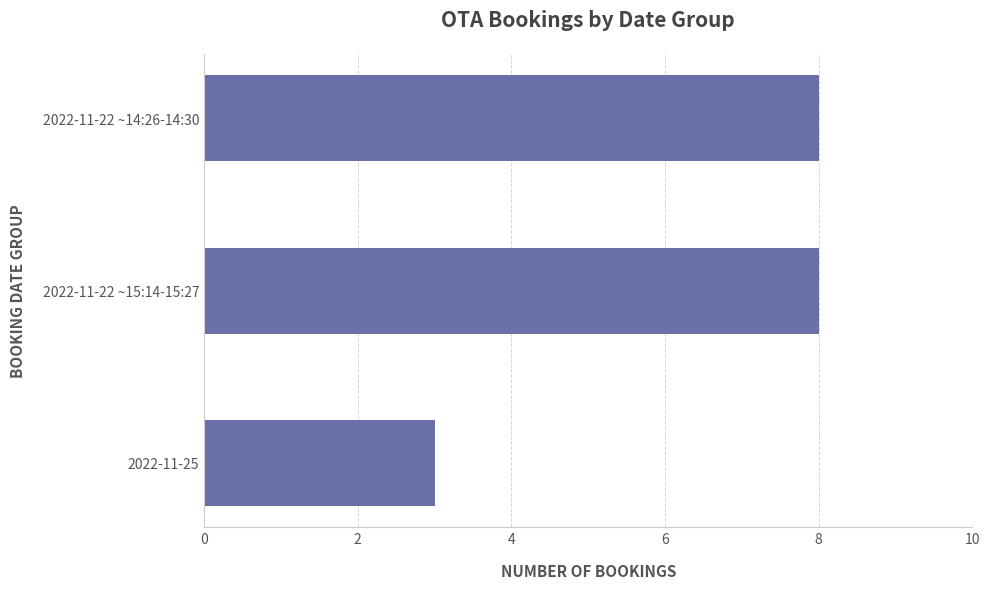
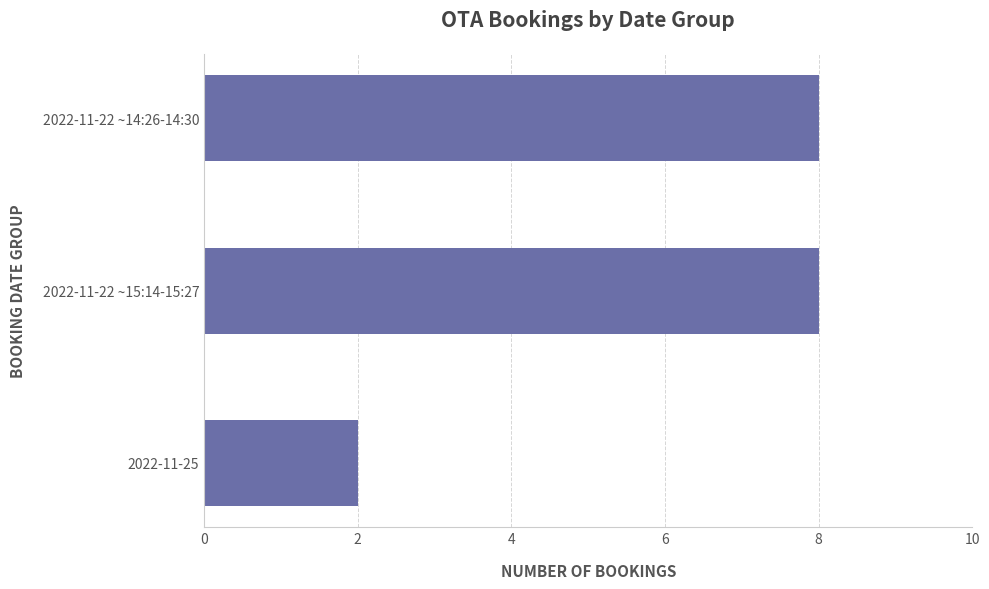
2022-11-25: 3 -> 2
